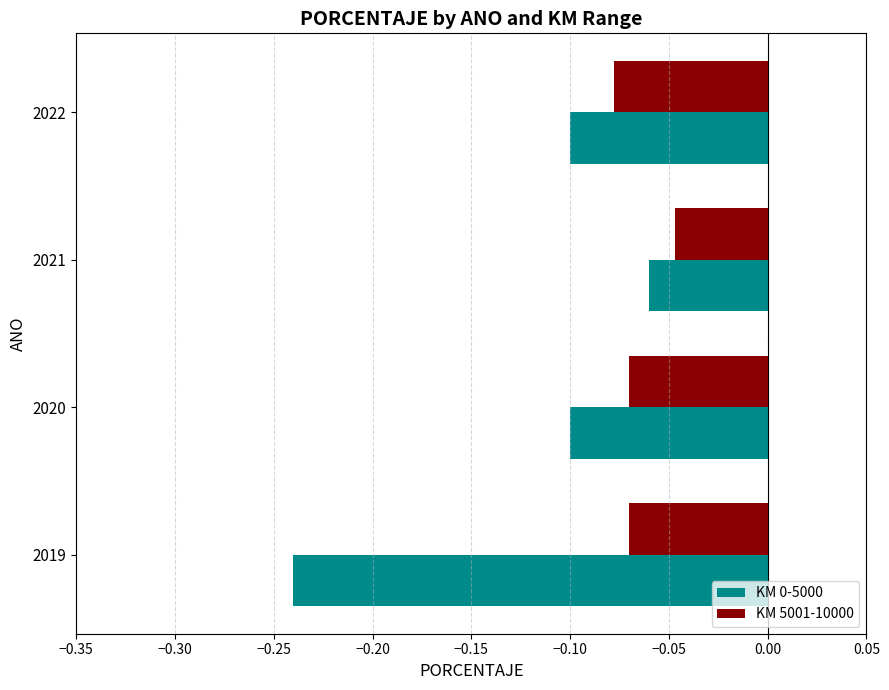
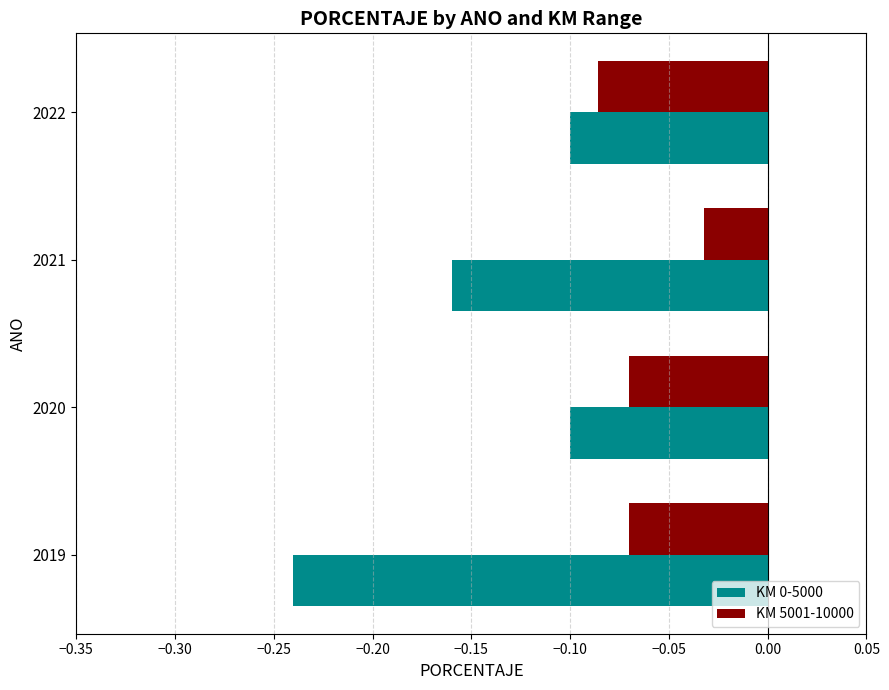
KM 5001-10000, 2022: -0.078 -> -0.086
KM 5001-10000, 2021: -0.047 -> -0.032
KM 0-5000, 2021: -0.06 -> -0.16
